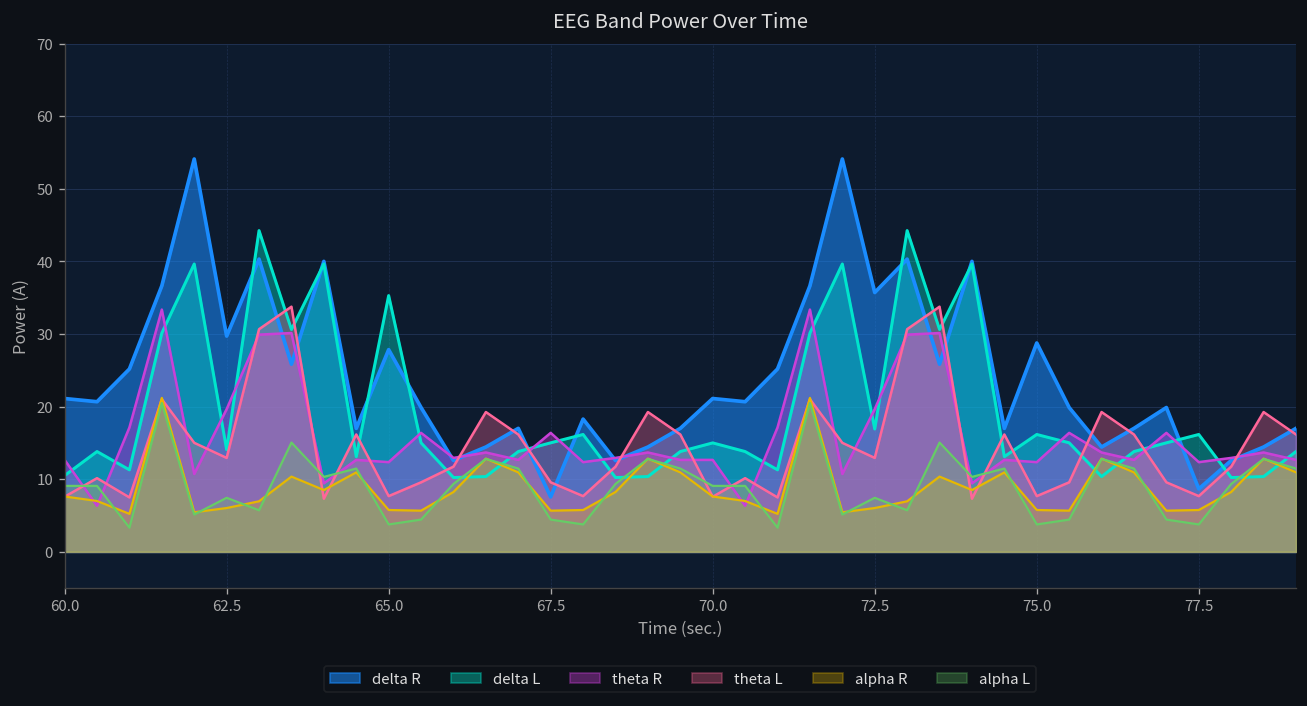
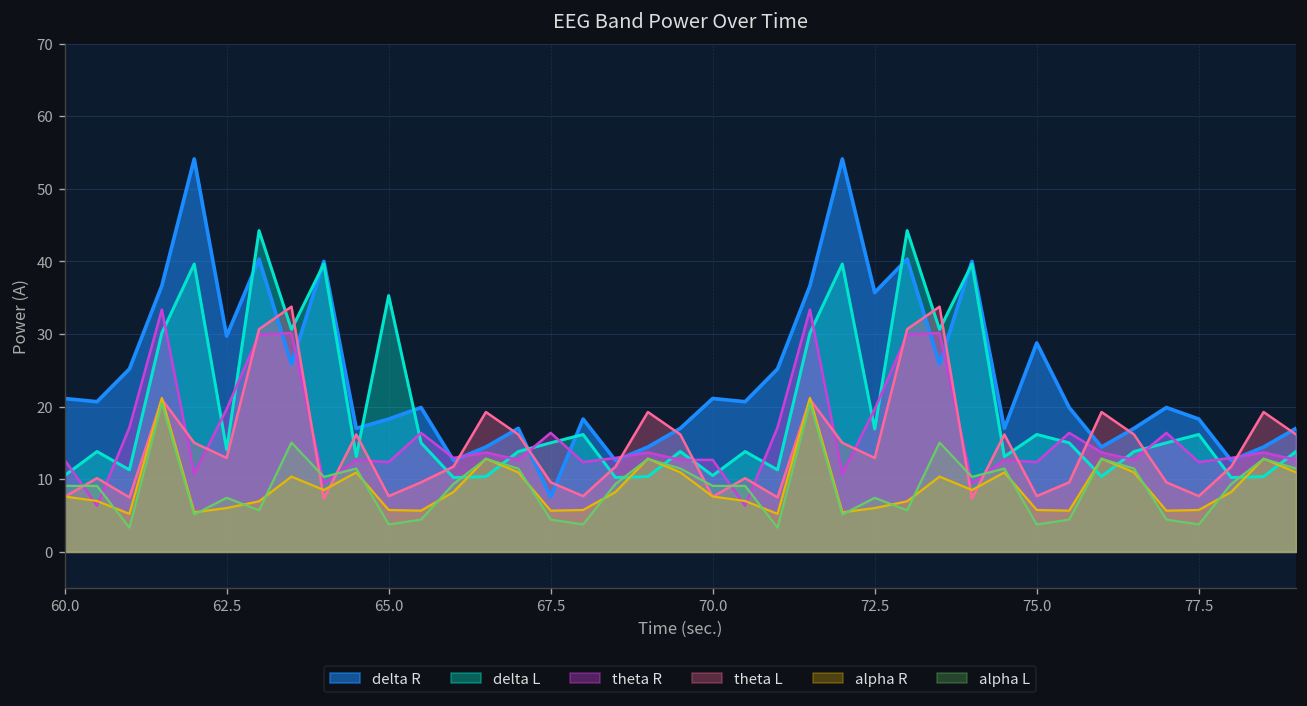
delta R, 65.0: 28 -> 18
delta L, 70.0: 15 -> 11
delta R, 77.5: 9 -> 18
